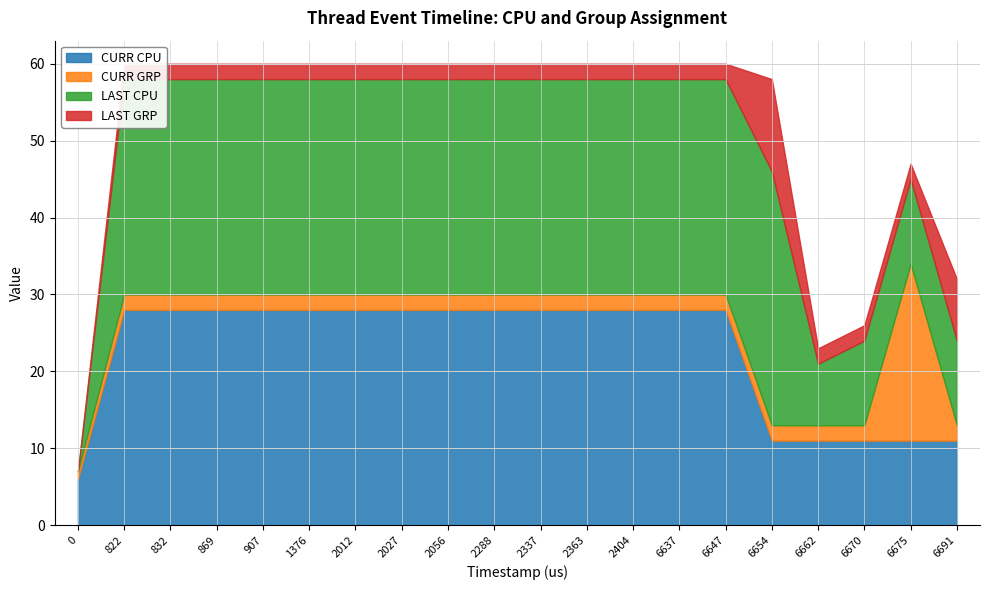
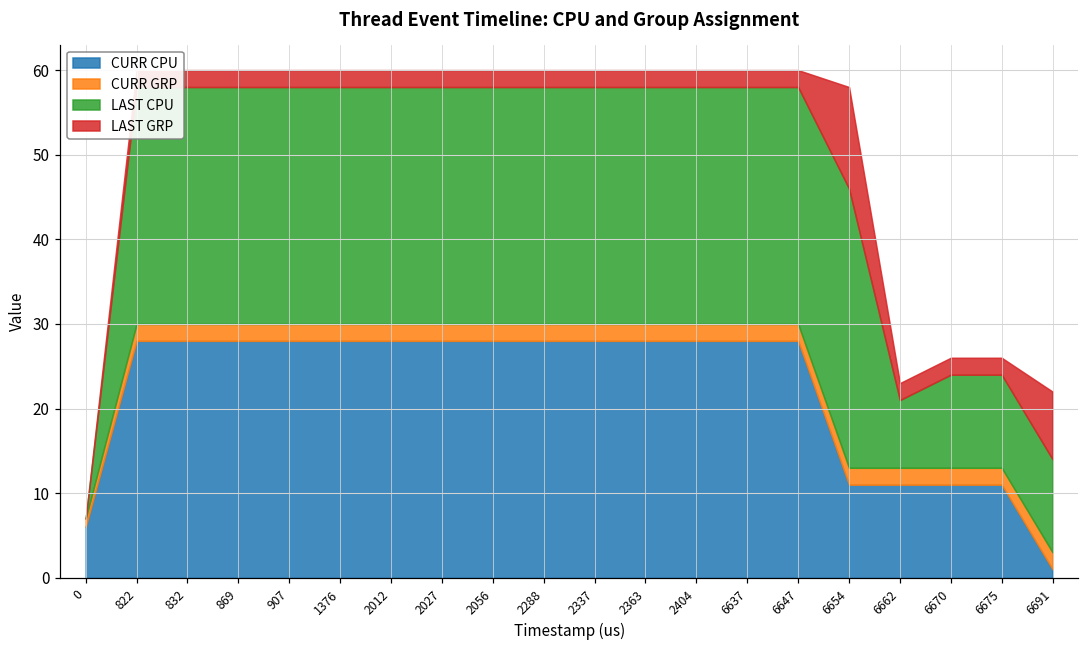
CURR GRP, 6675: 23 -> 2
CURR CPU, 6691: 11 -> 1
